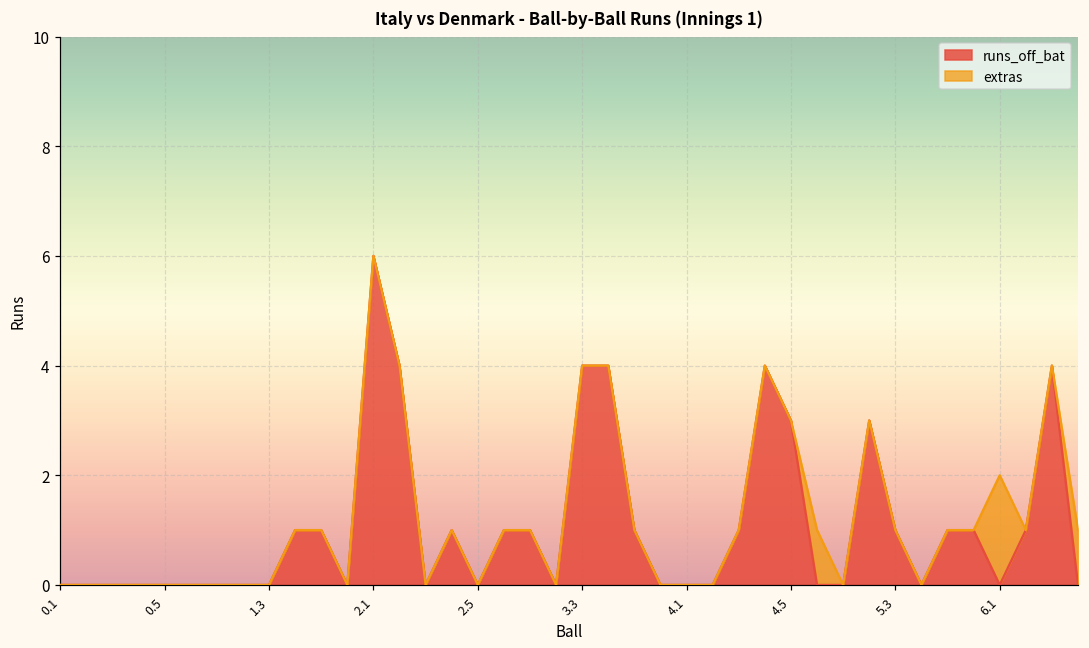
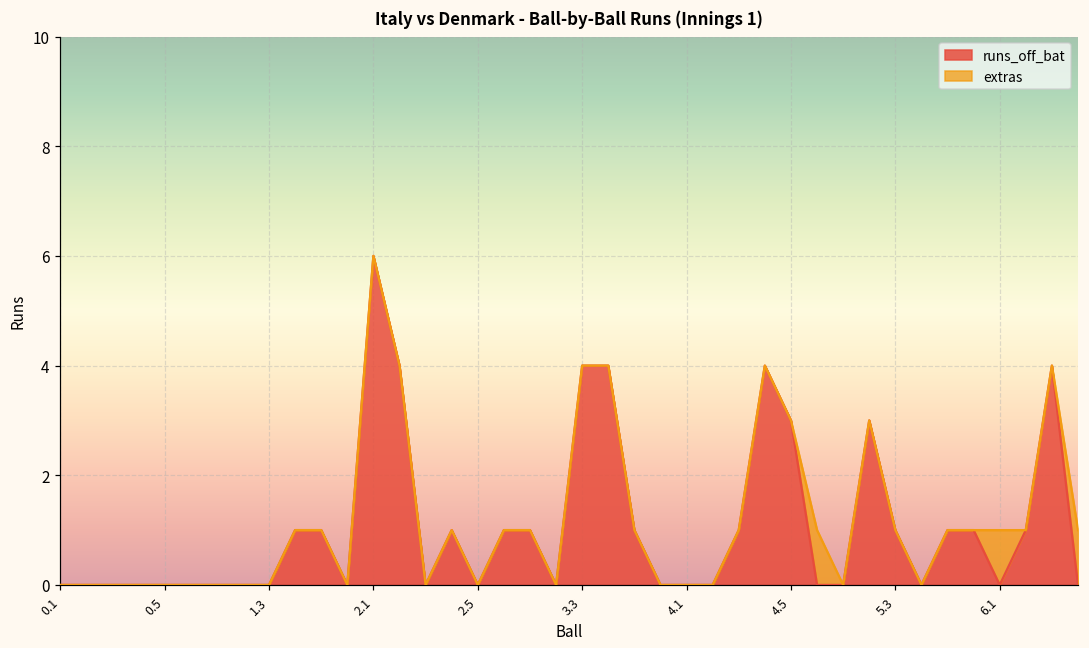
extras, 6.1: 2 -> 1
